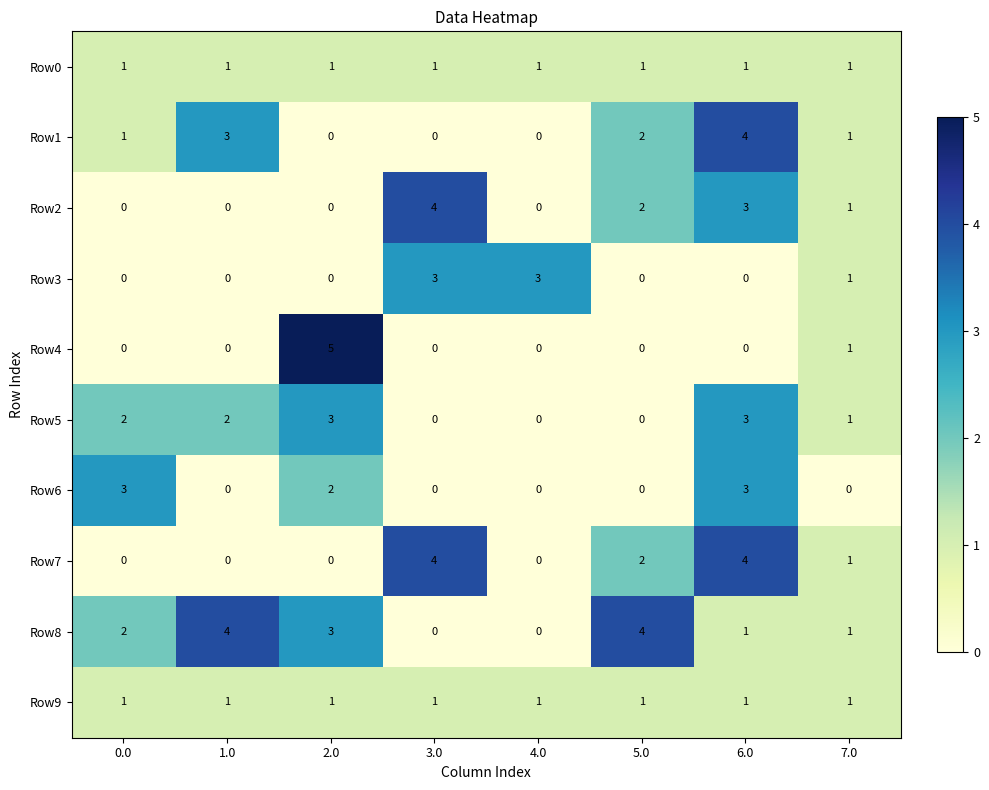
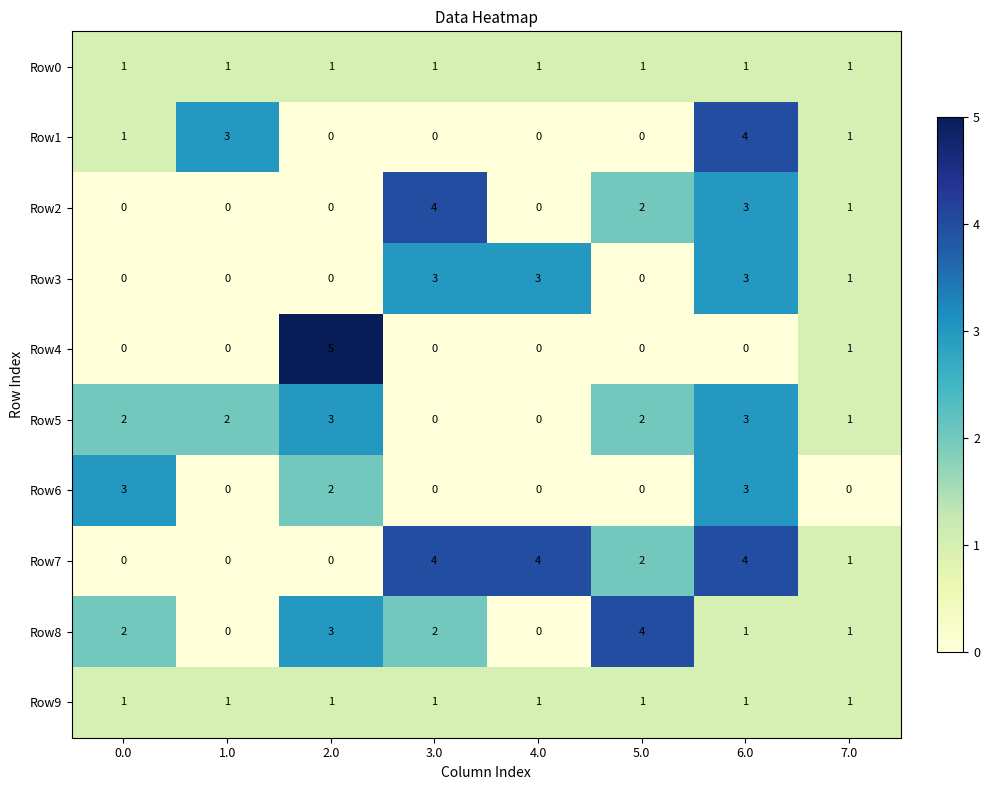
Row1, 5.0: 2 -> 0
Row3, 6.0: 0 -> 3
Row5, 5.0: 0 -> 2
Row7, 4.0: 0 -> 4
Row8, 1.0: 4 -> 0
Row8, 3.0: 0 -> 2
